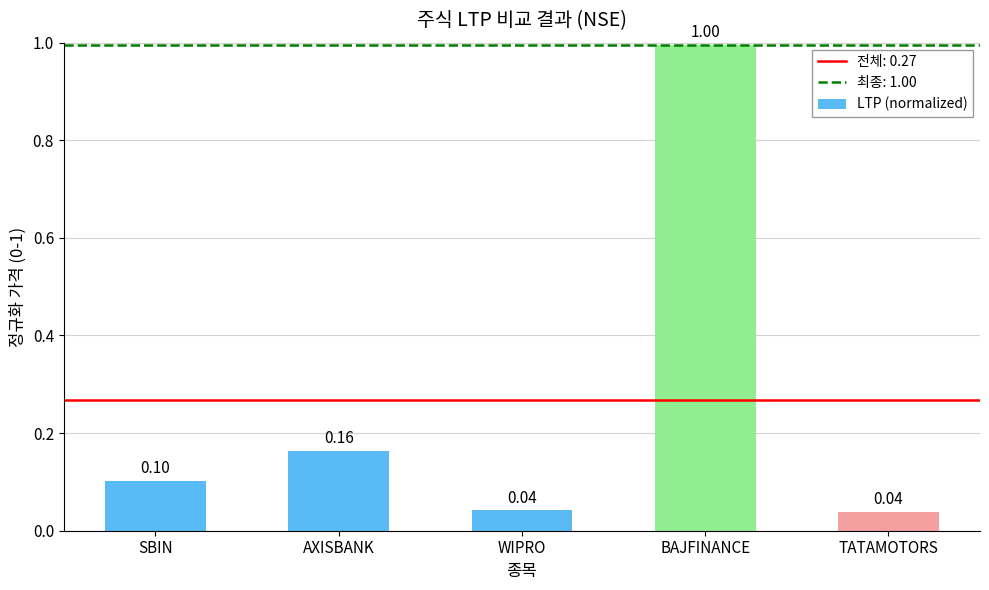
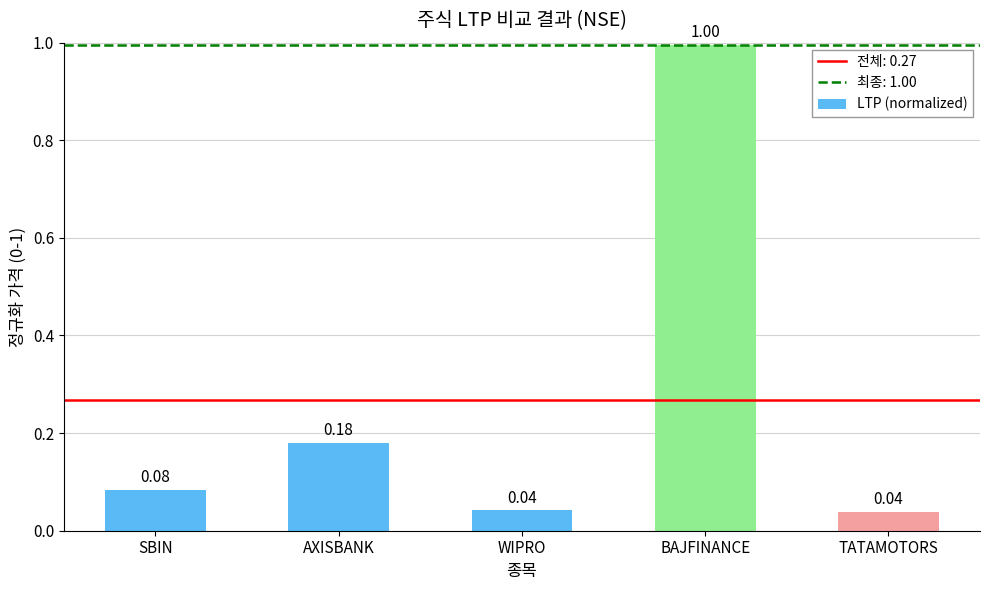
SBIN: 0.10 -> 0.08
AXISBANK: 0.16 -> 0.18
